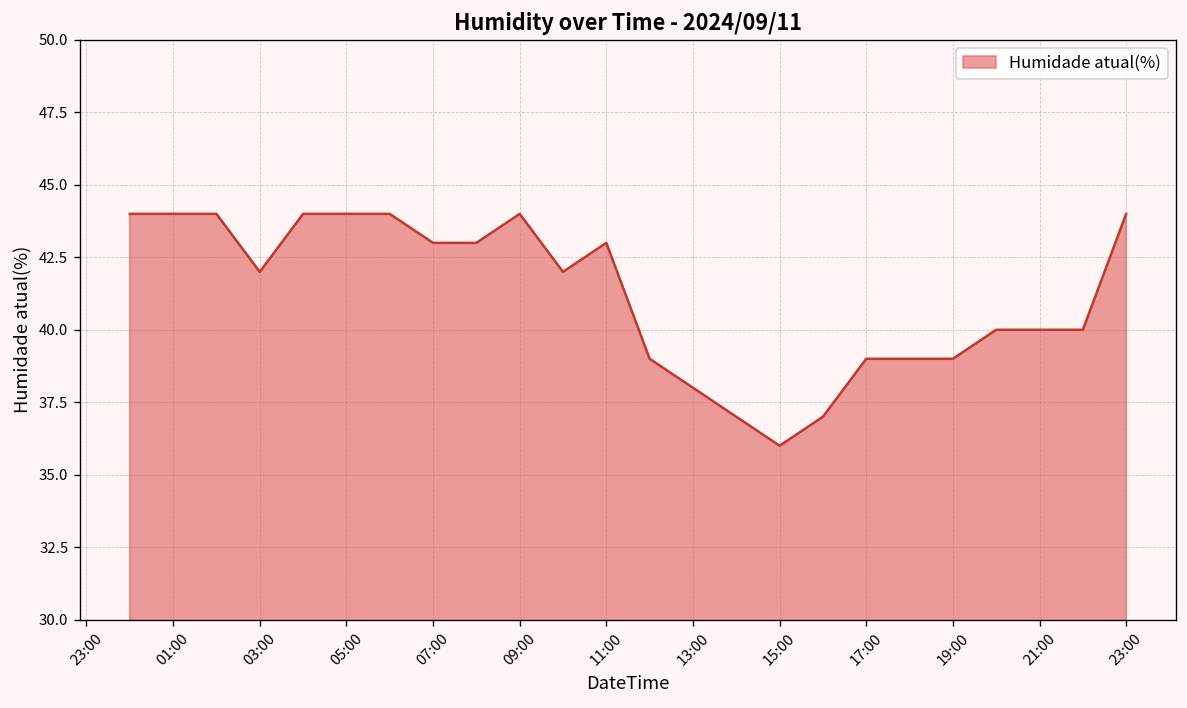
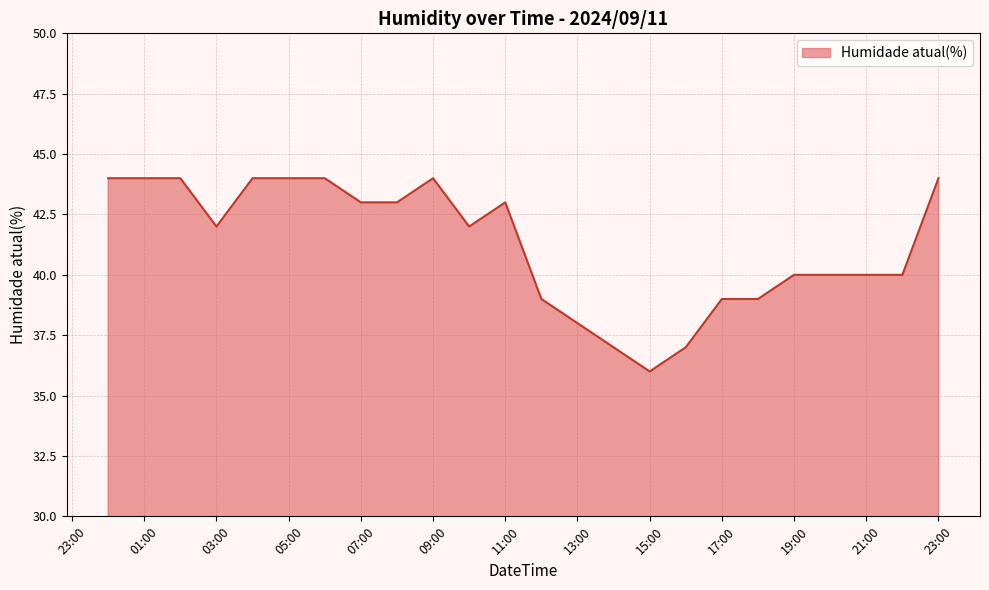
19:00: 39 -> 40
